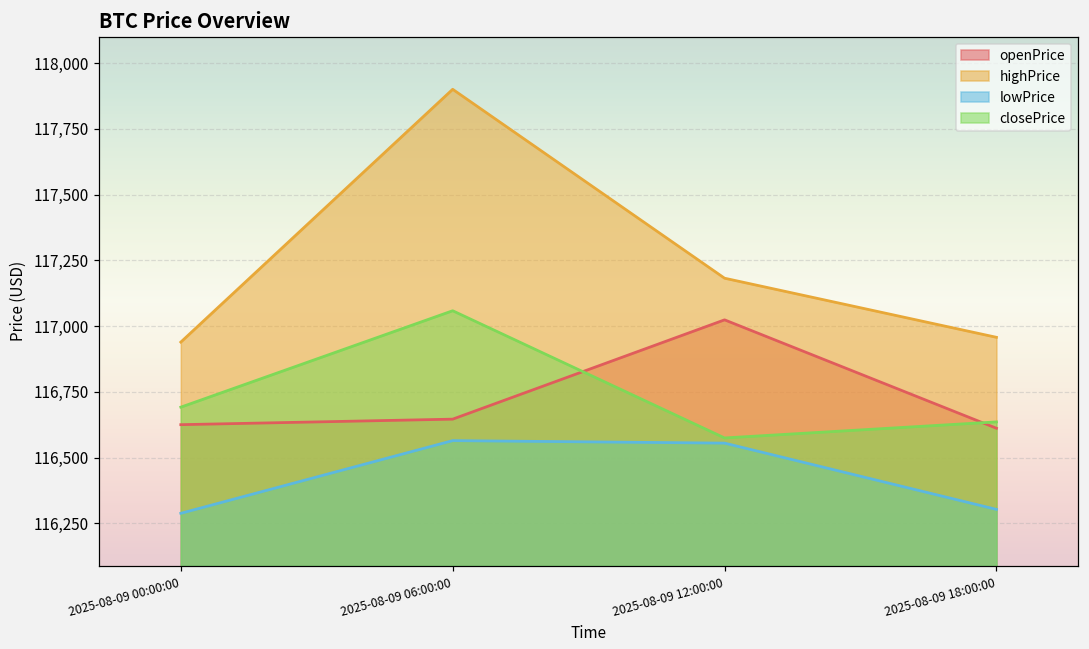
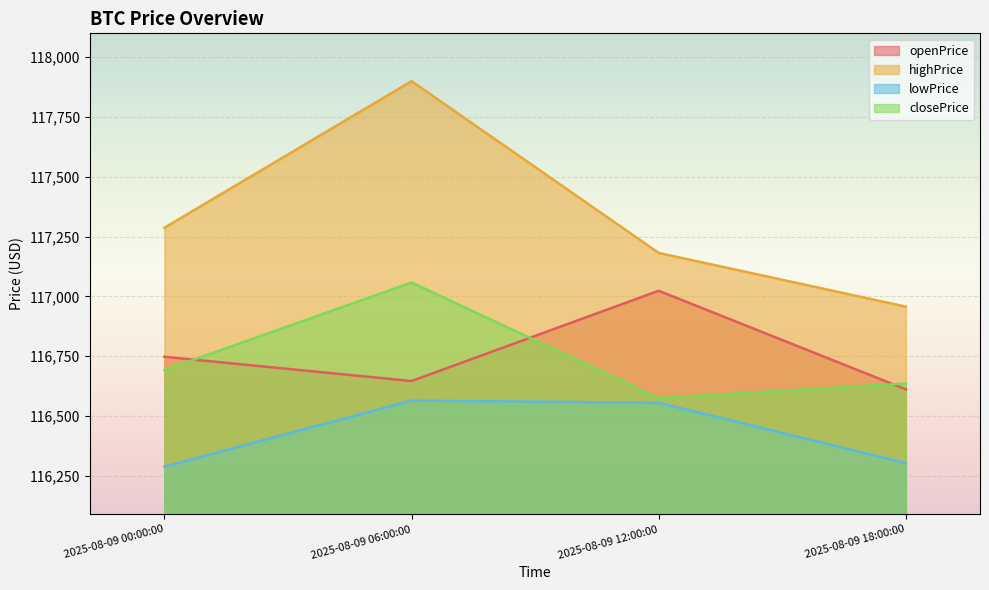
openPrice, 2025-08-09 00:00:00: 116,630 -> 116,750
highPrice, 2025-08-09 00:00:00: 116,940 -> 117,290
